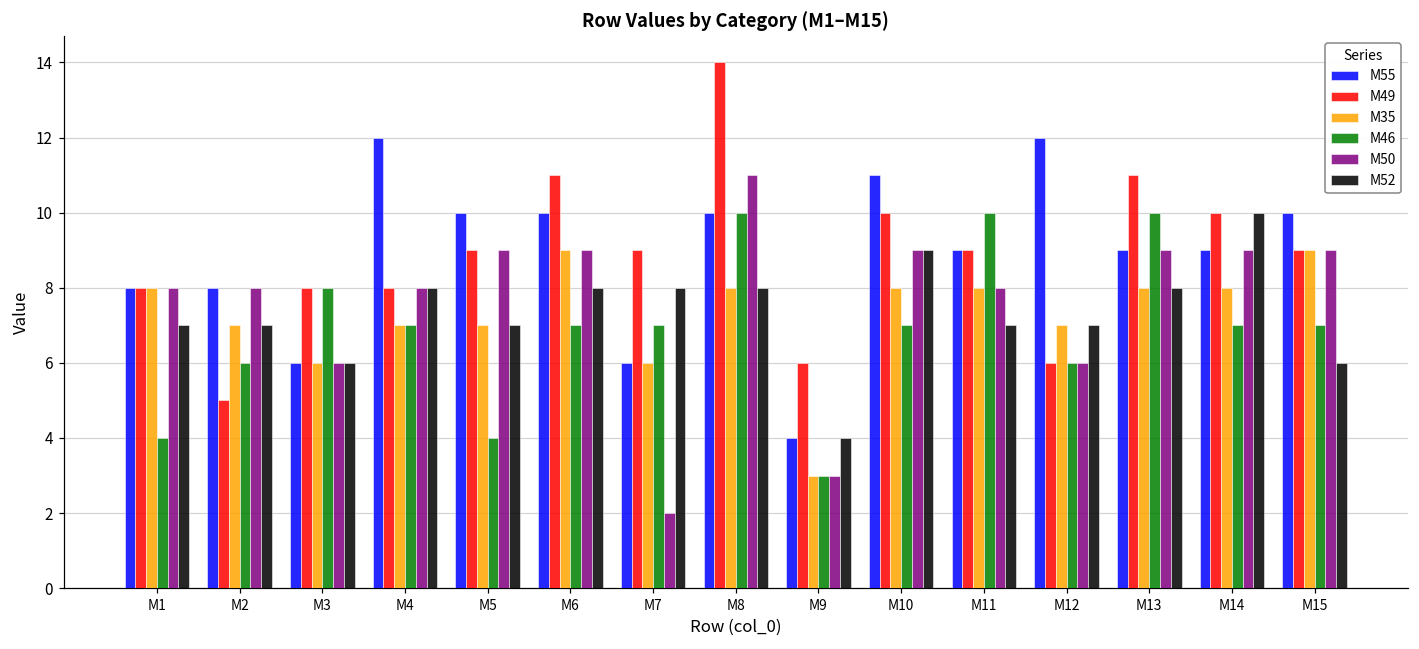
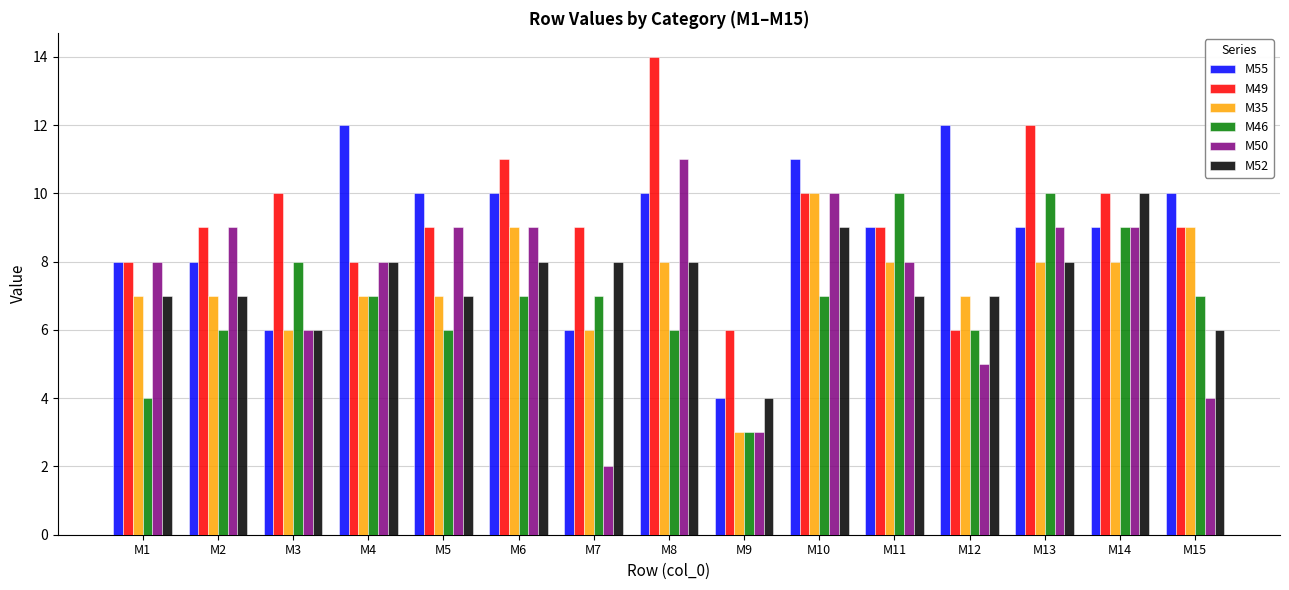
M35, M1: 8 -> 7
M49, M2: 5 -> 9
M50, M2: 8 -> 9
M49, M3: 8 -> 10
M46, M5: 4 -> 6
M46, M8: 10 -> 6
M35, M10: 8 -> 10
M50, M10: 9 -> 10
M50, M12: 6 -> 5
M49, M13: 11 -> 12
M46, M14: 7 -> 9
M50, M15: 9 -> 4
